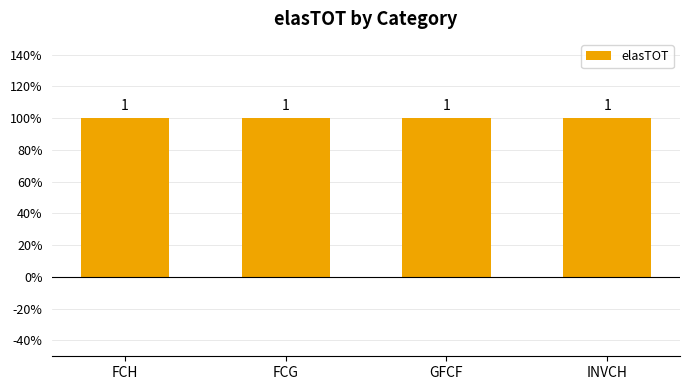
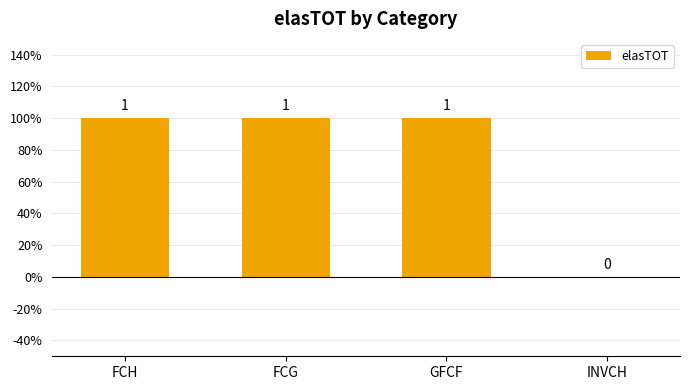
INVCH: 1 -> 0
